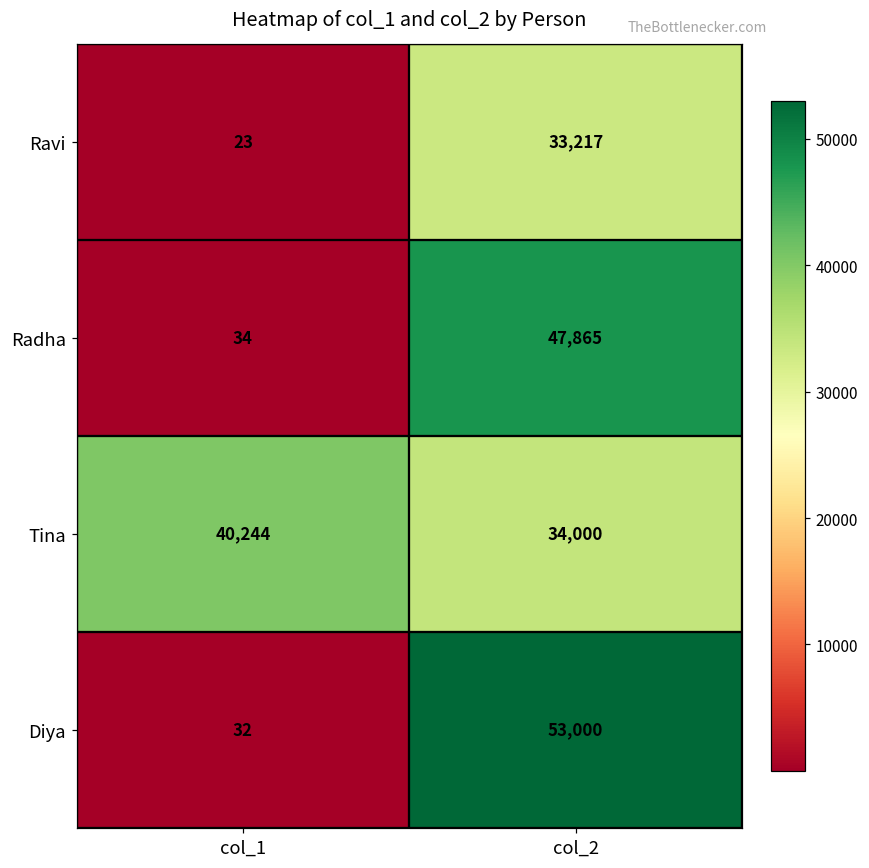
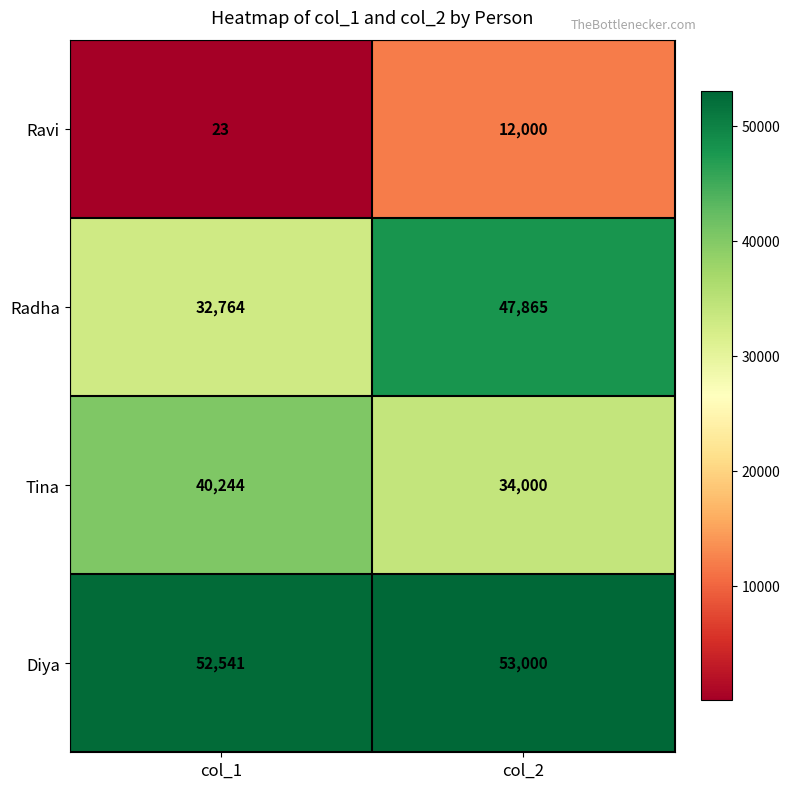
Ravi, col_2: 33,217 -> 12,000
Radha, col_1: 34 -> 32,764
Diya, col_1: 32 -> 52,541
